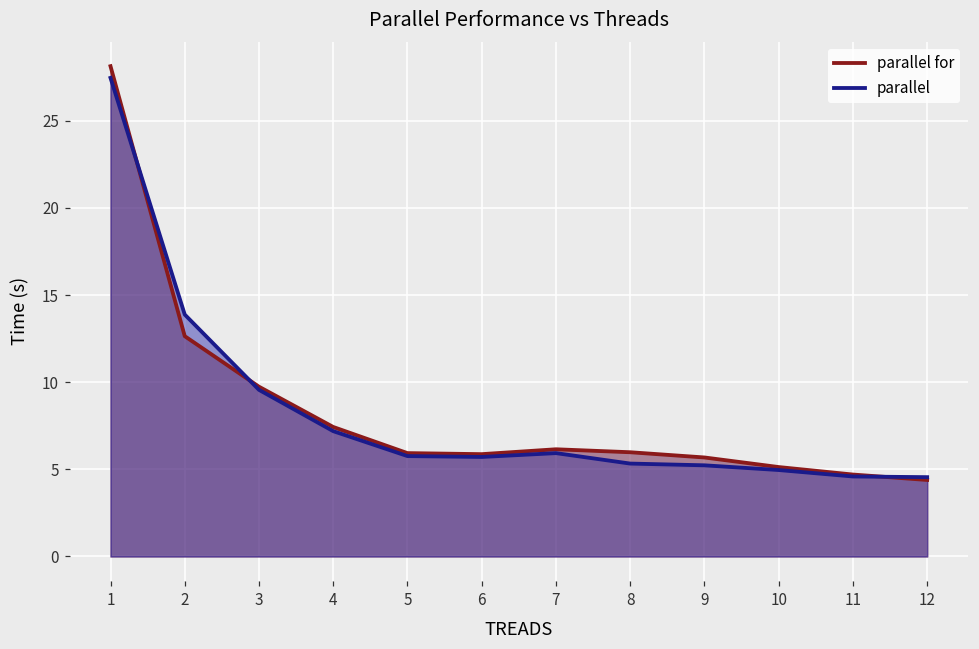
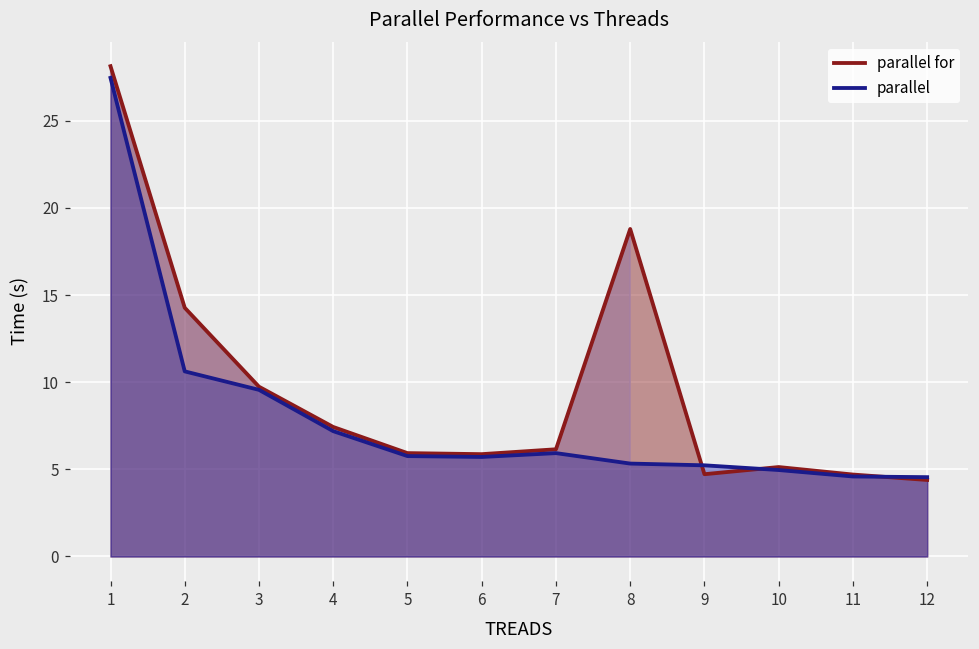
parallel for, 2: 12.6 -> 14.3
parallel, 2: 13.9 -> 10.6
parallel for, 8: 6.0 -> 18.8
parallel for, 9: 5.7 -> 4.7
